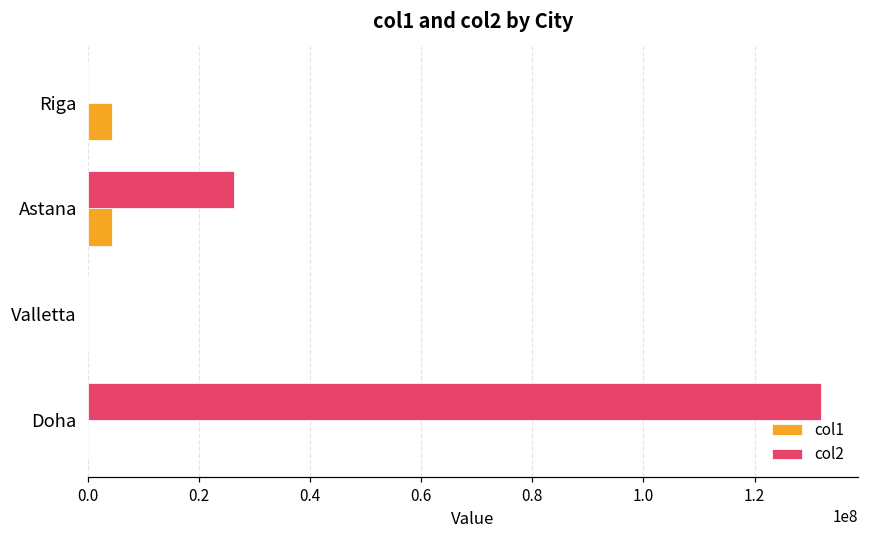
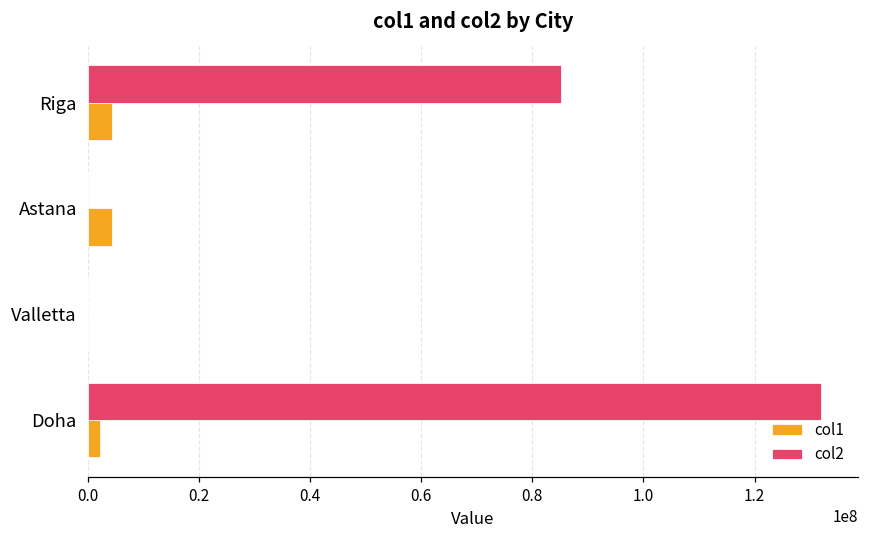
col2, Riga: 0 -> 85000000
col2, Astana: 26000000 -> 0
col1, Doha: 0 -> 2000000
